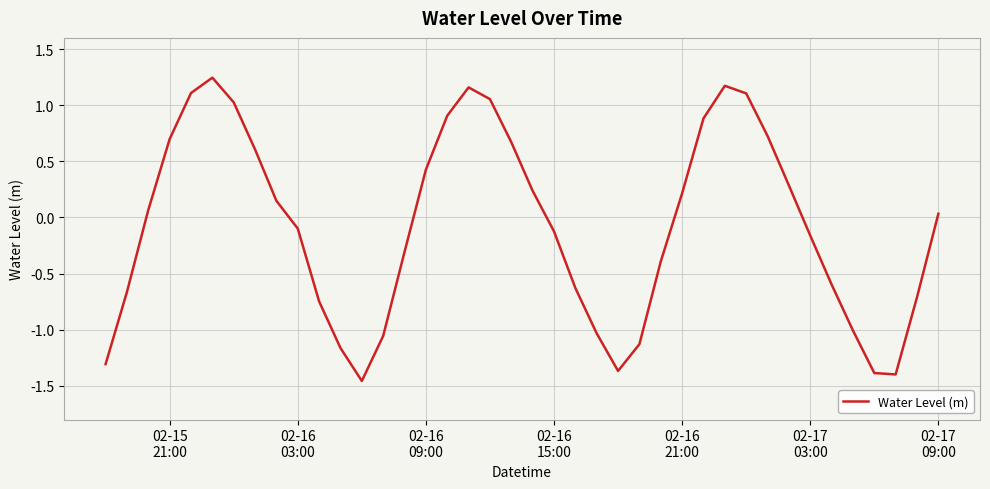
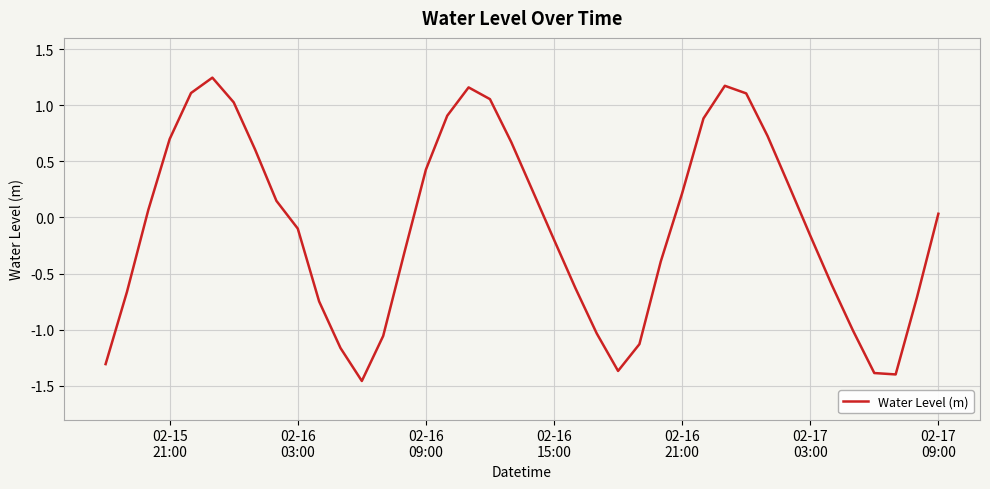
02-16 15:00: -0.12 -> -0.20
